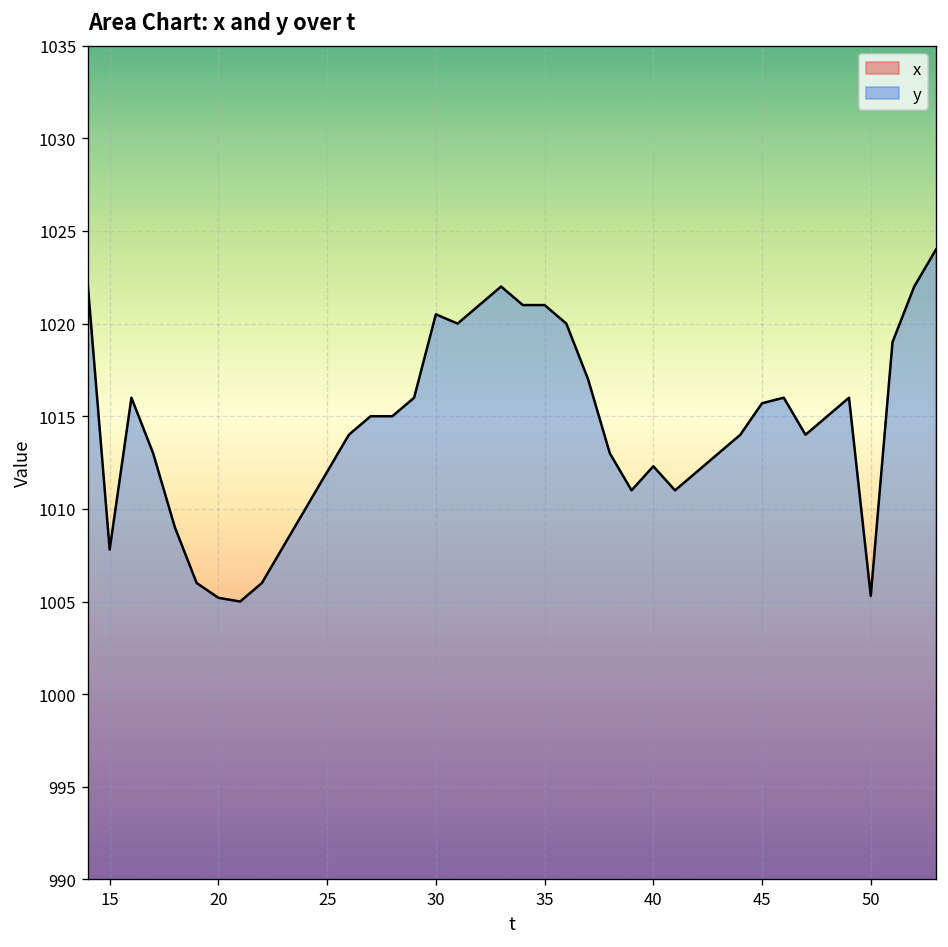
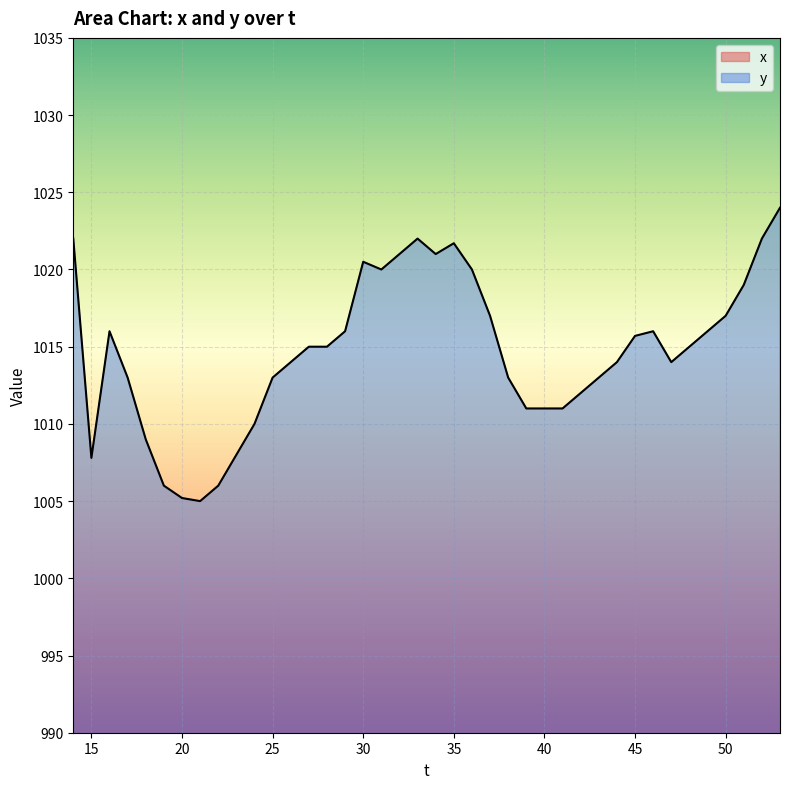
y, 25: 1012 -> 1013
y, 35: 1021.0 -> 1021.7
y, 40: 1012.3 -> 1011.0
y, 50: 1005.3 -> 1017.0
